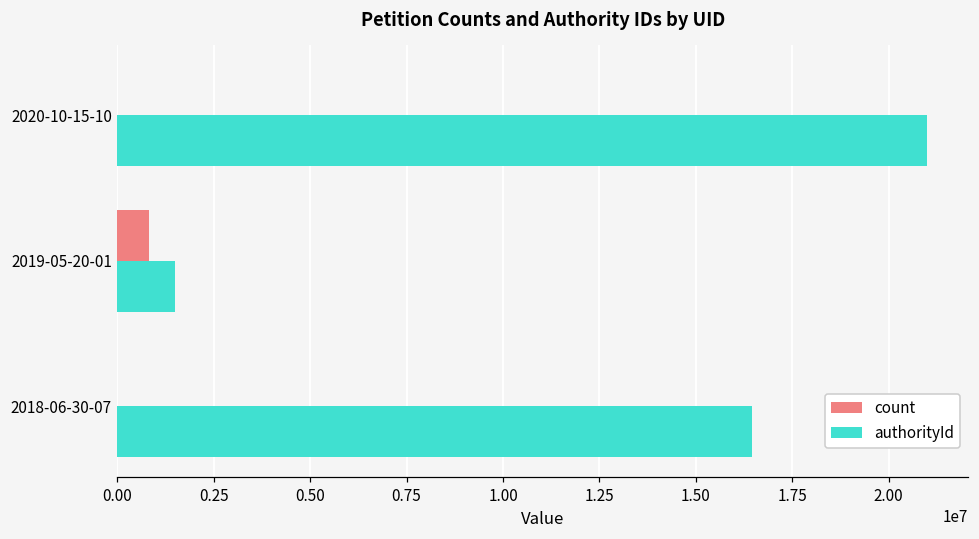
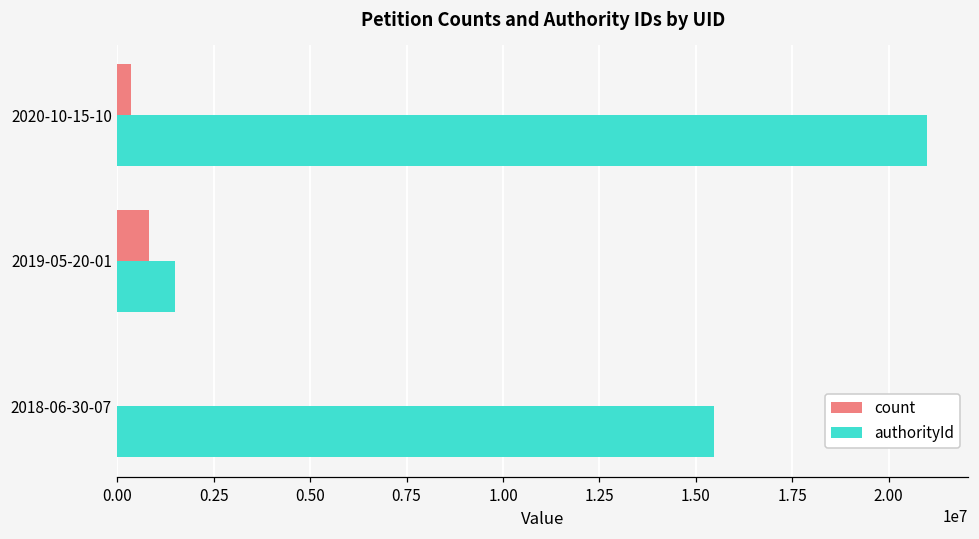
count, 2020-10-15-10: 0 -> 400000
authorityId, 2018-06-30-07: 16500000 -> 15500000
